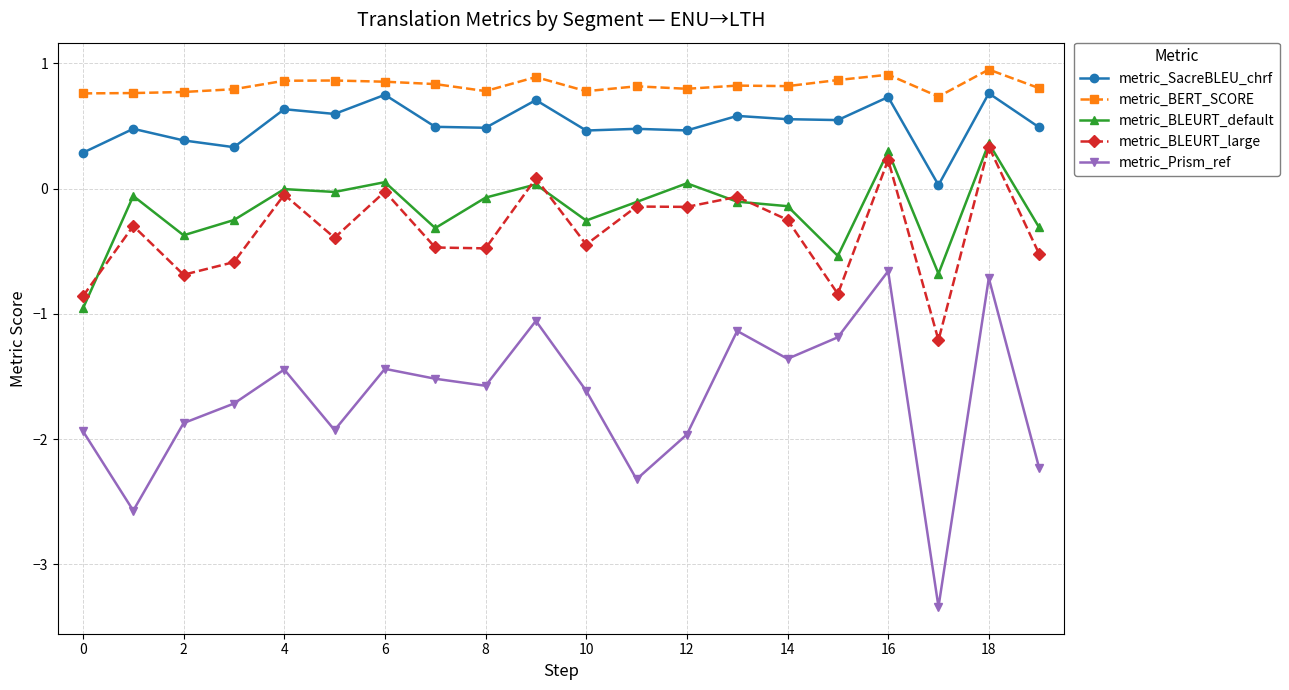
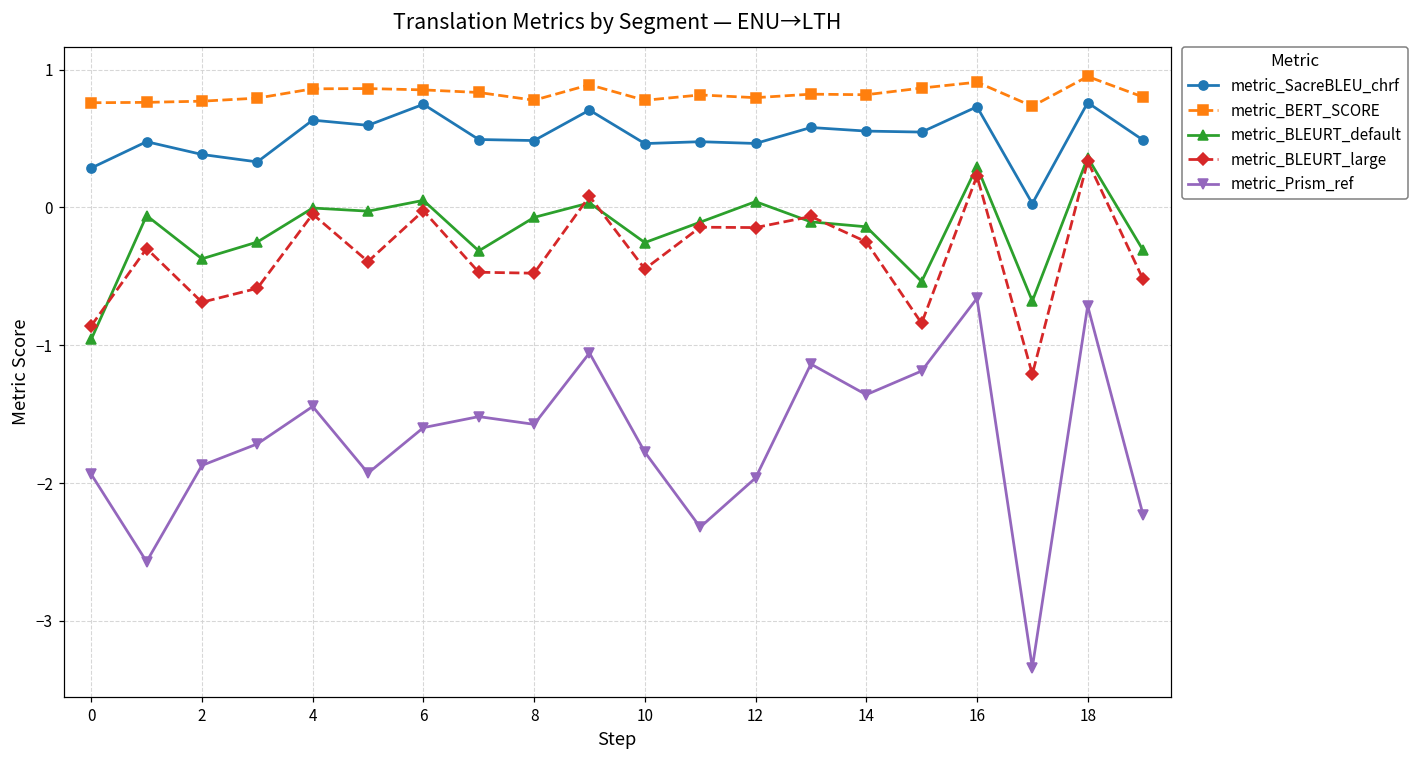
metric_Prism_ref, 6: -1.44 -> -1.60
metric_Prism_ref, 10: -1.61 -> -1.78
